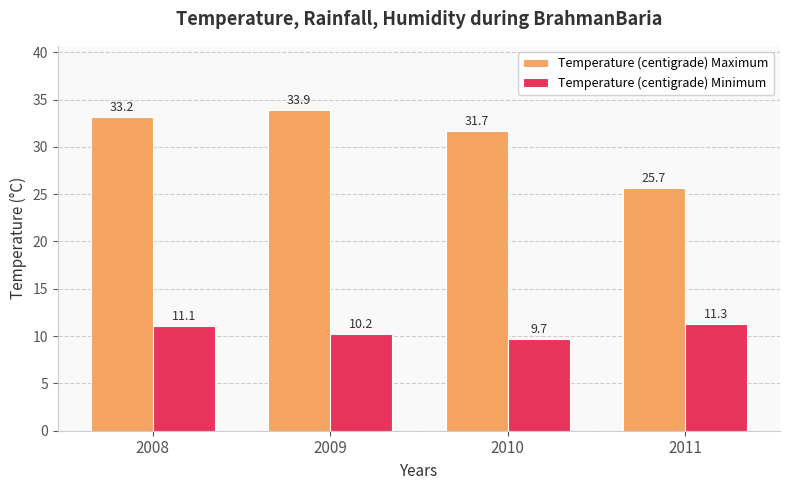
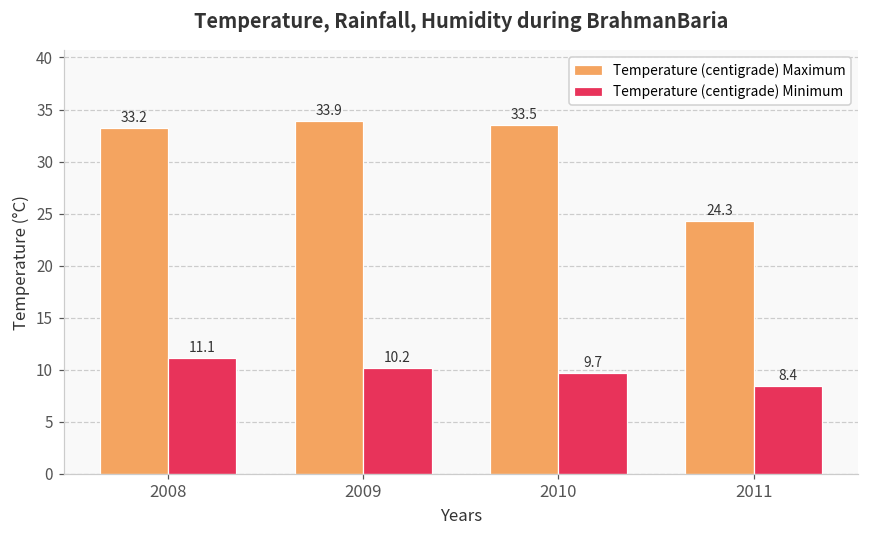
Temperature (centigrade) Maximum, 2010: 31.7 -> 33.5
Temperature (centigrade) Maximum, 2011: 25.7 -> 24.3
Temperature (centigrade) Minimum, 2011: 11.3 -> 8.4
